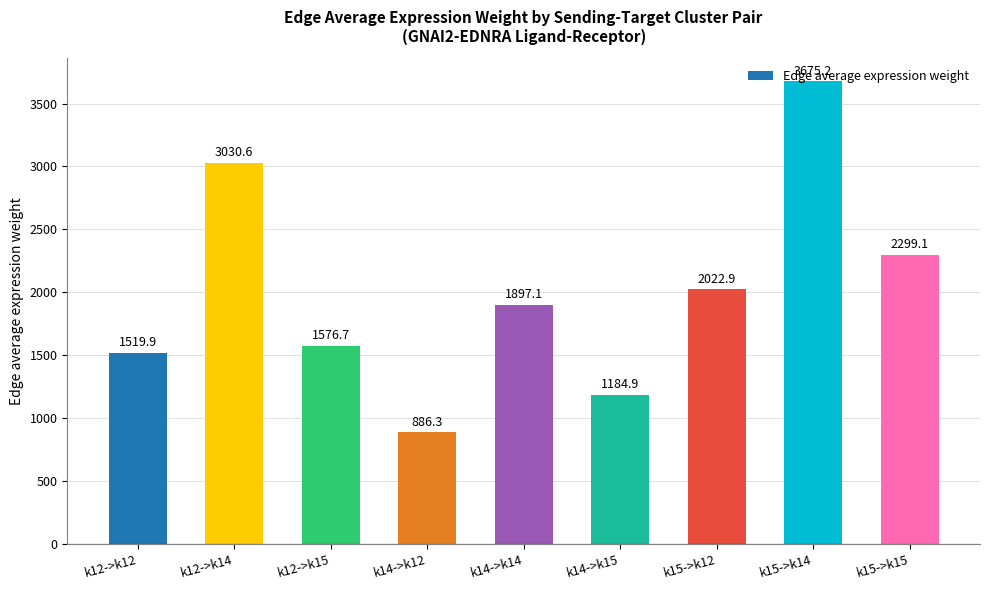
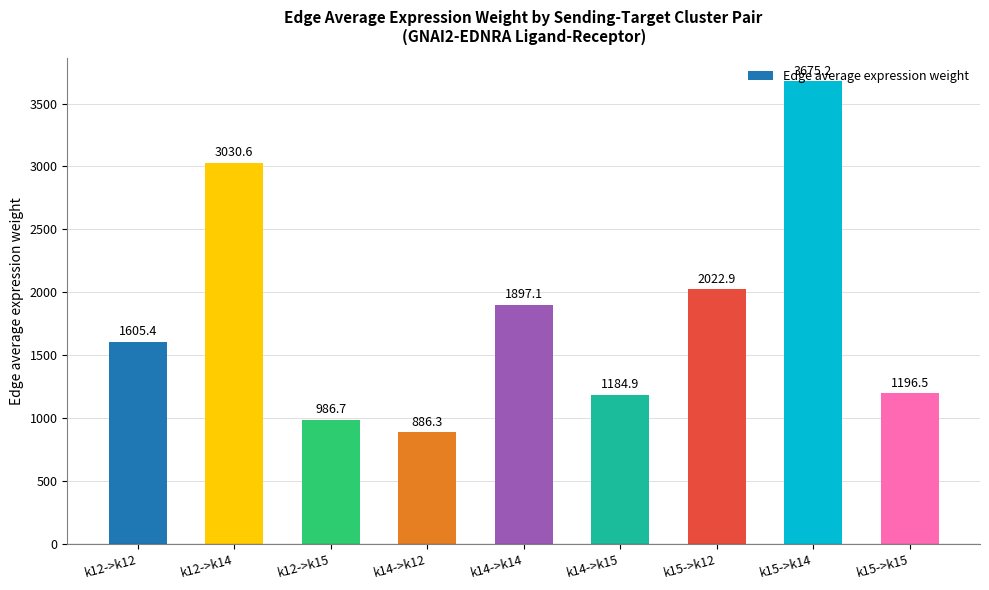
k12->k12: 1519.9 -> 1605.4
k12->k15: 1576.7 -> 986.7
k15->k15: 2299.1 -> 1196.5
